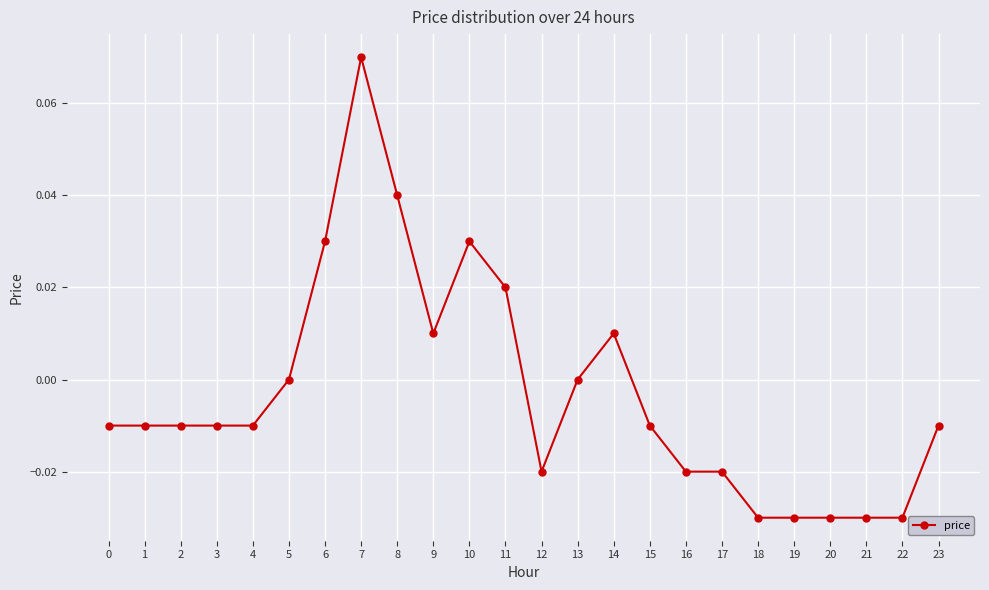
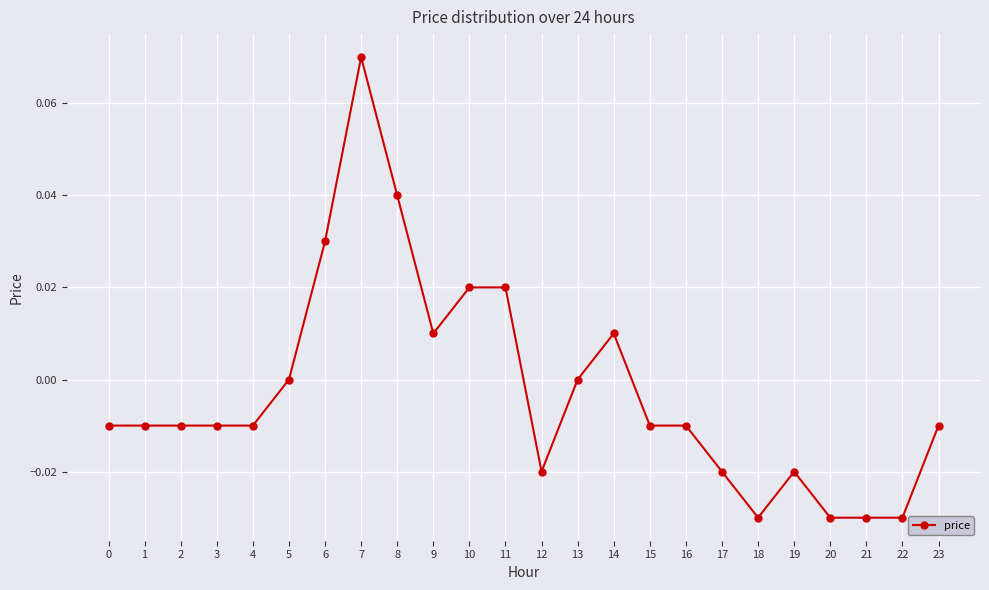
10: 0.03 -> 0.02
16: -0.02 -> -0.01
19: -0.03 -> -0.02
